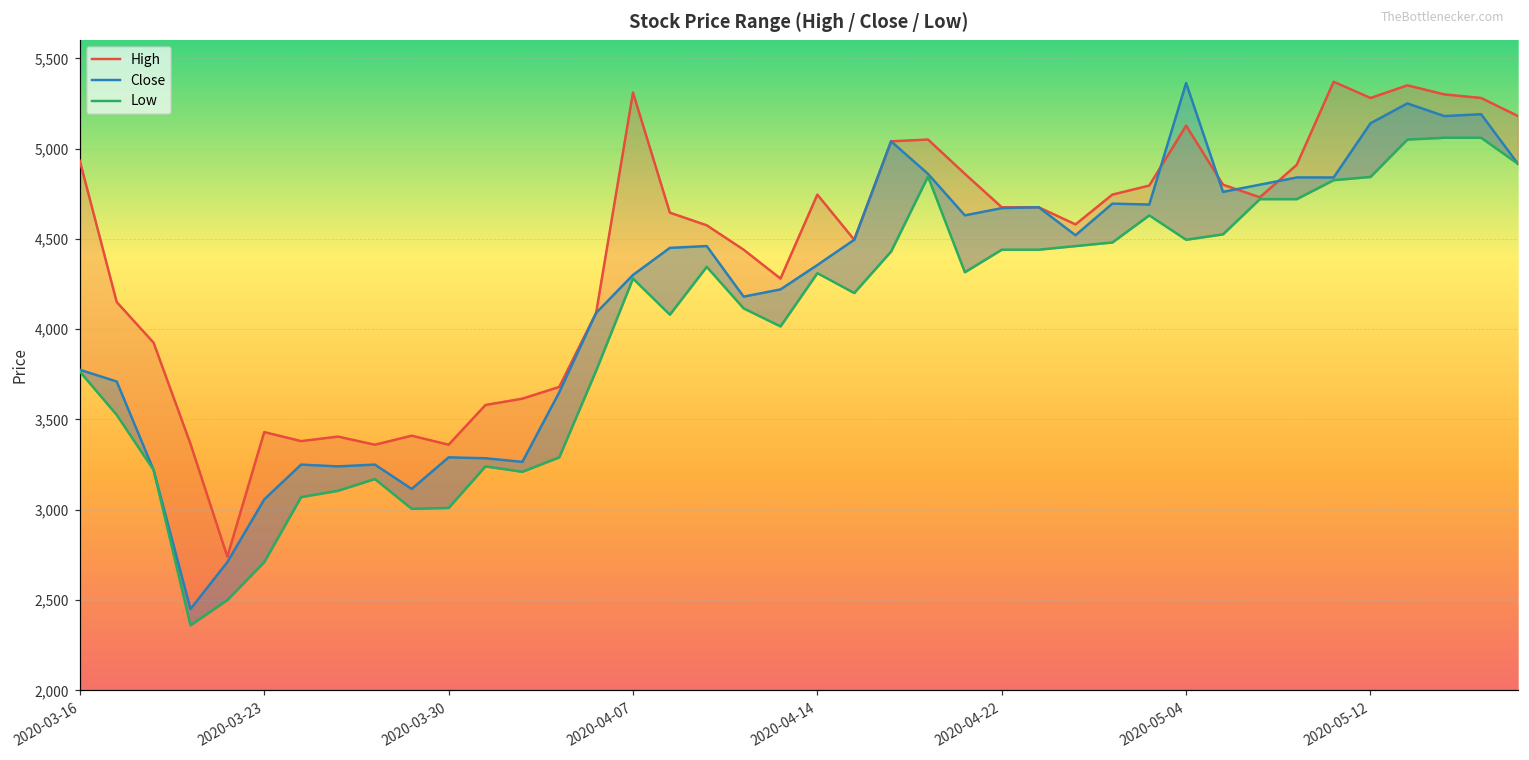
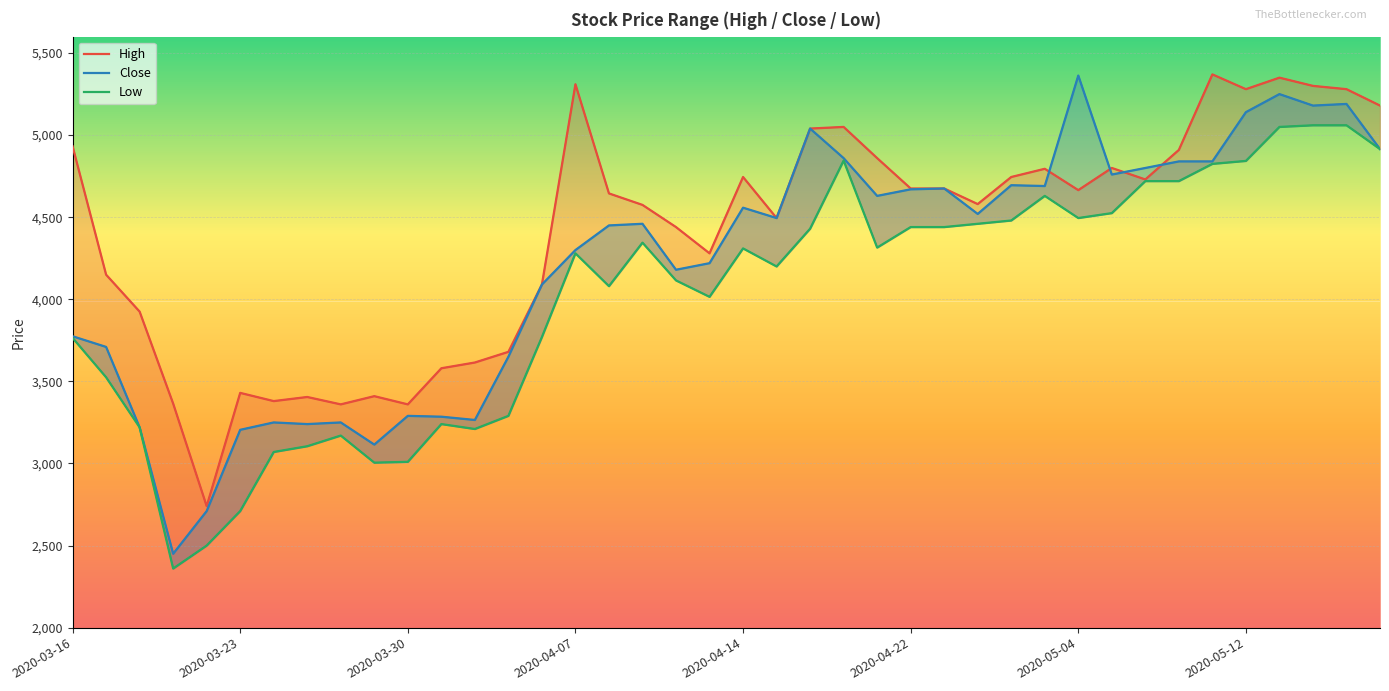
Close, 2020-03-23: 3,060 -> 3,210
Close, 2020-04-14: 4,360 -> 4,560
High, 2020-05-04: 5,130 -> 4,670
